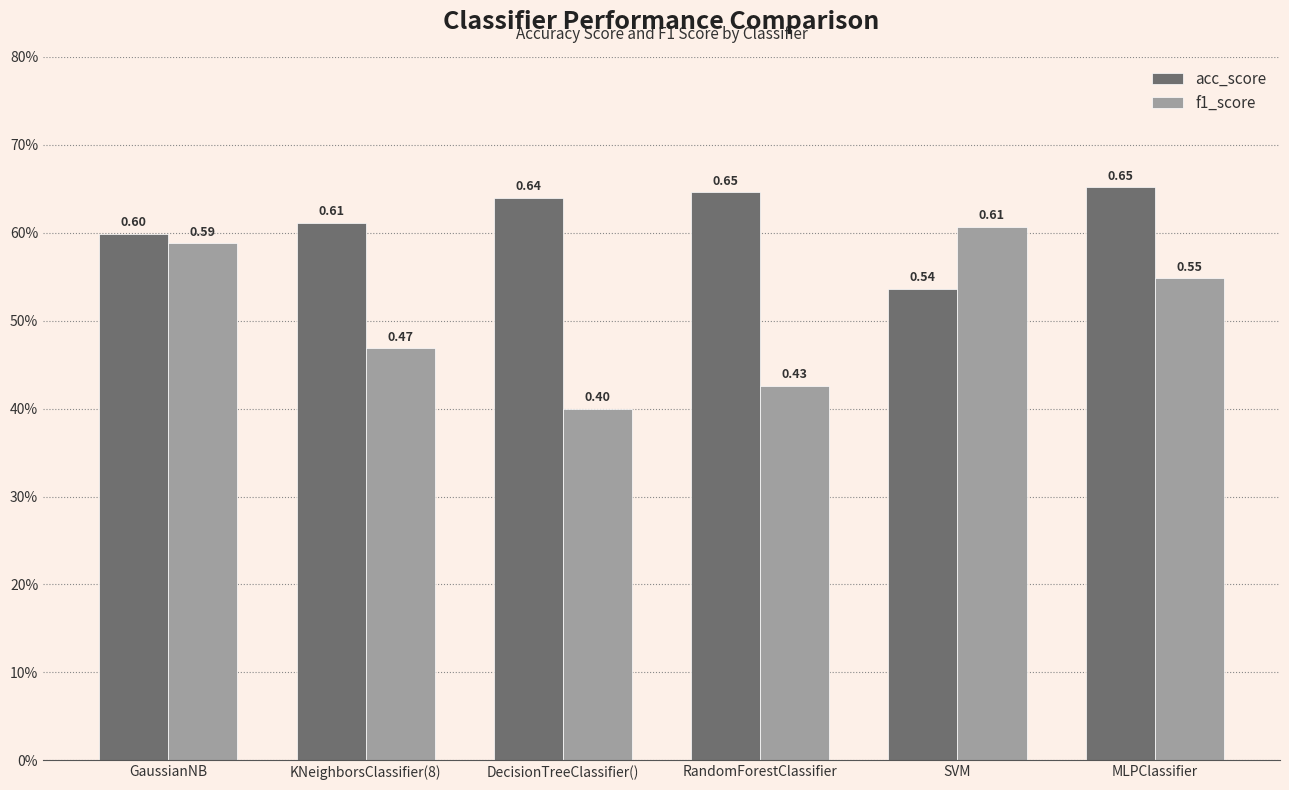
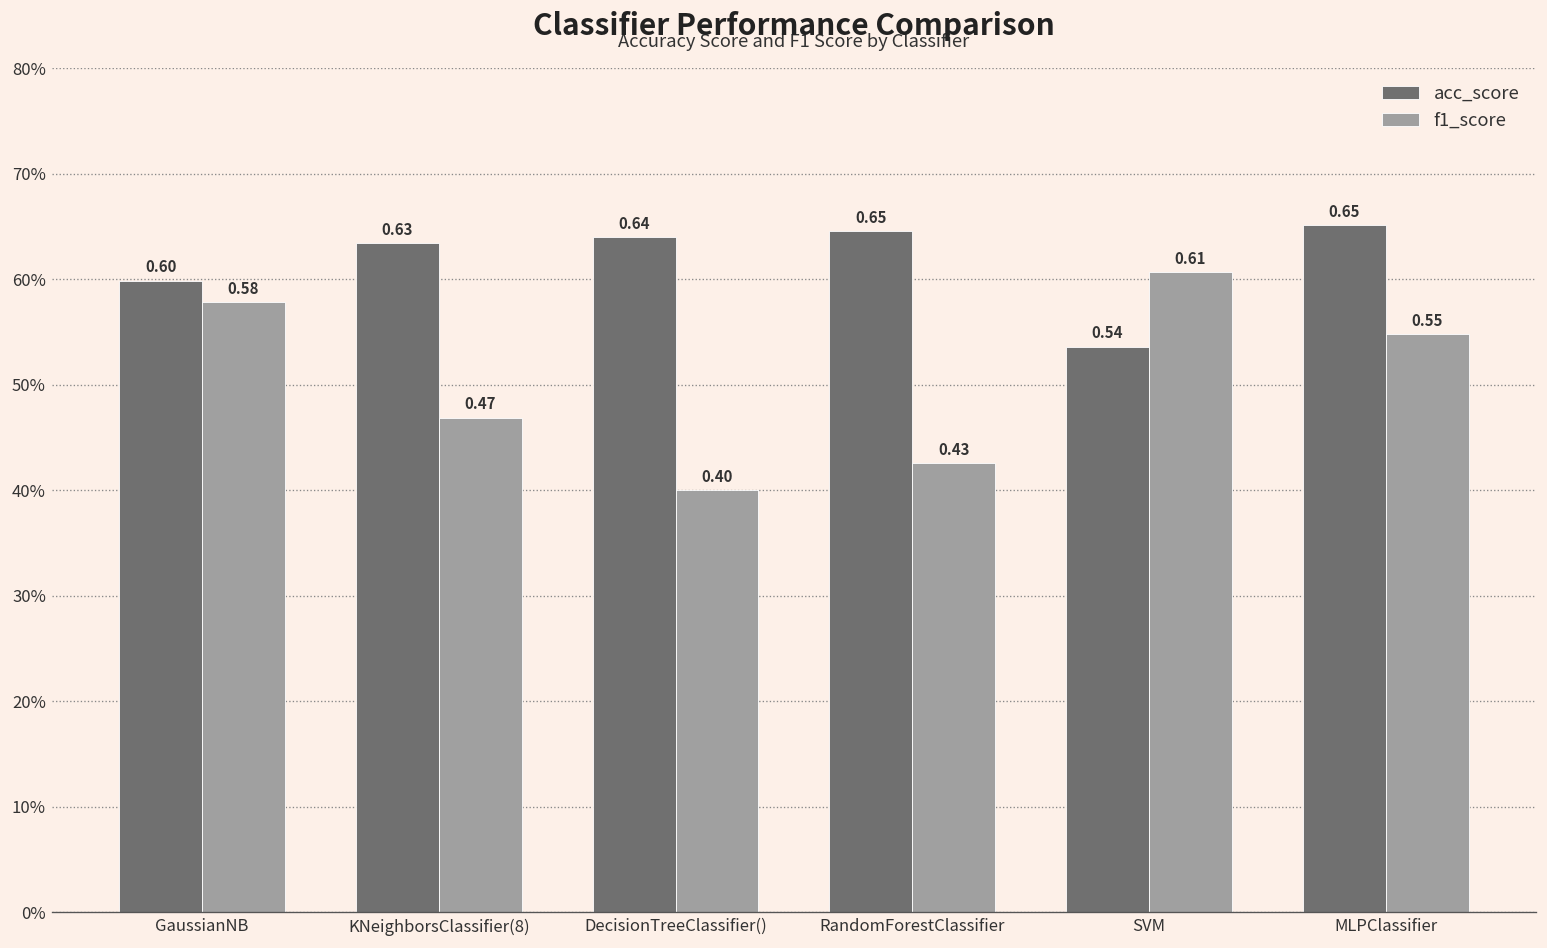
f1_score, GaussianNB: 0.59 -> 0.58
acc_score, KNeighborsClassifier(8): 0.61 -> 0.63
